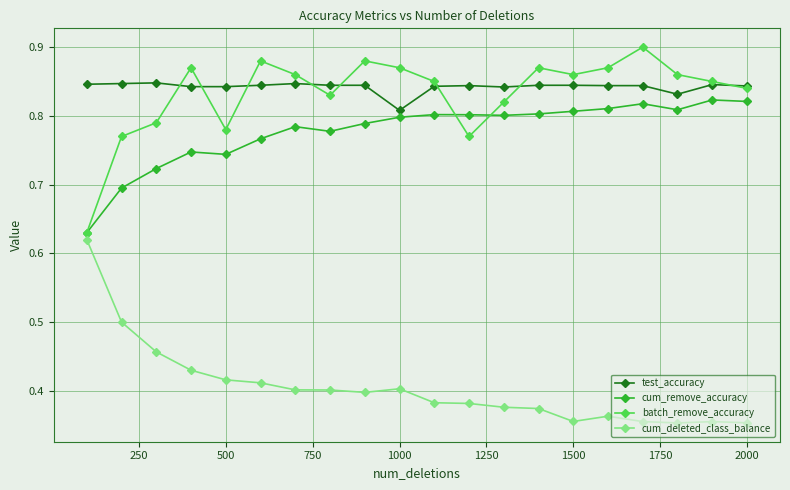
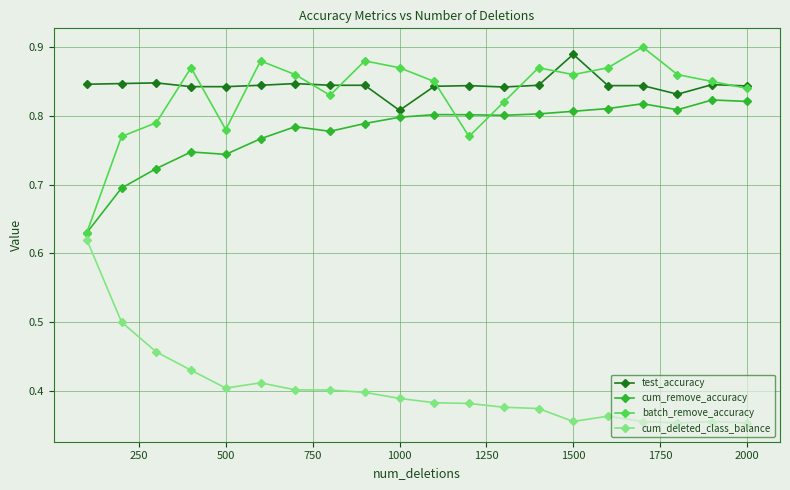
cum_deleted_class_balance, 500: 0.42 -> 0.40
cum_deleted_class_balance, 1000: 0.40 -> 0.39
test_accuracy, 1500: 0.84 -> 0.89
